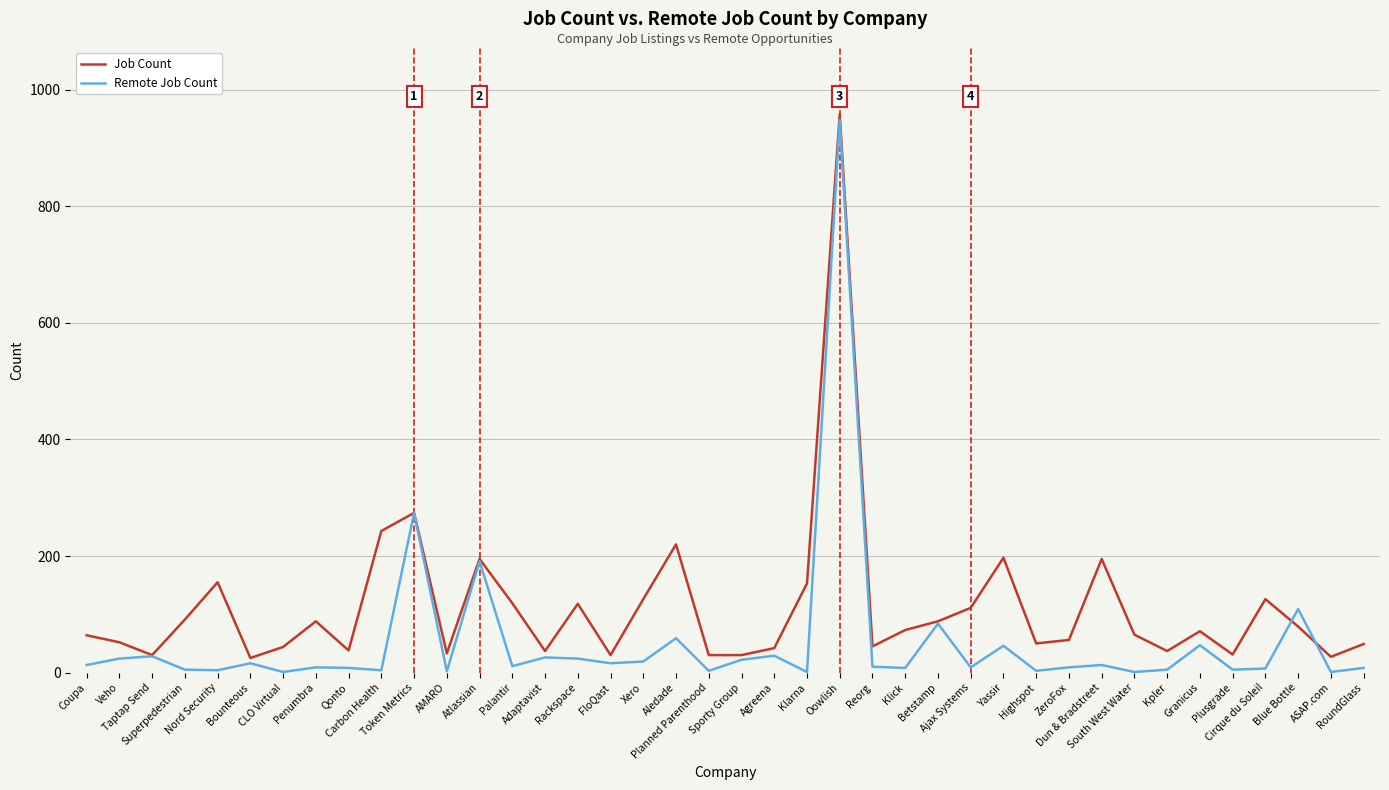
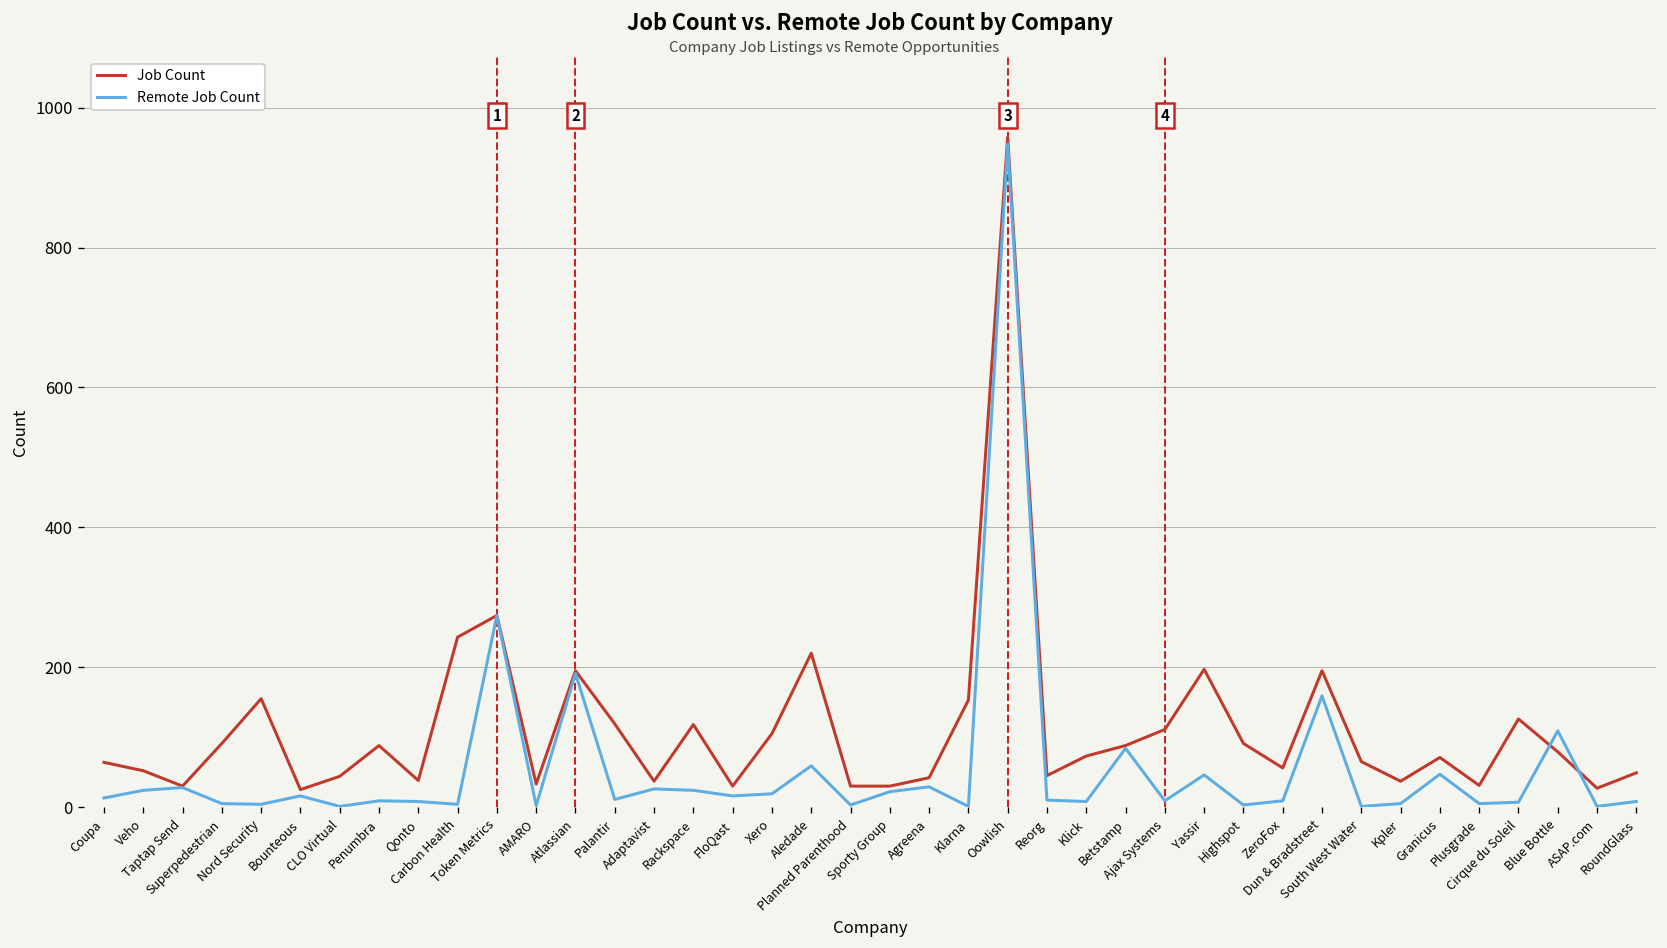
Job Count, Xero: 130 -> 110
Job Count, Highspot: 50 -> 90
Remote Job Count, Dun & Bradstreet: 10 -> 160
